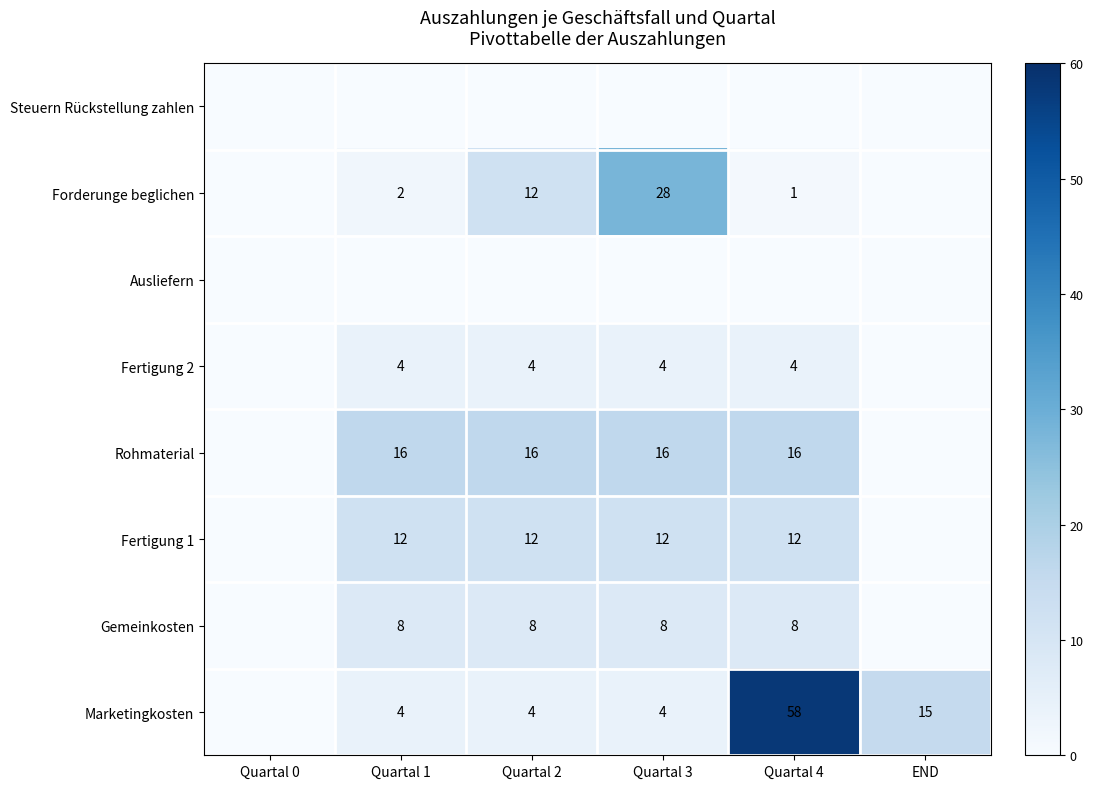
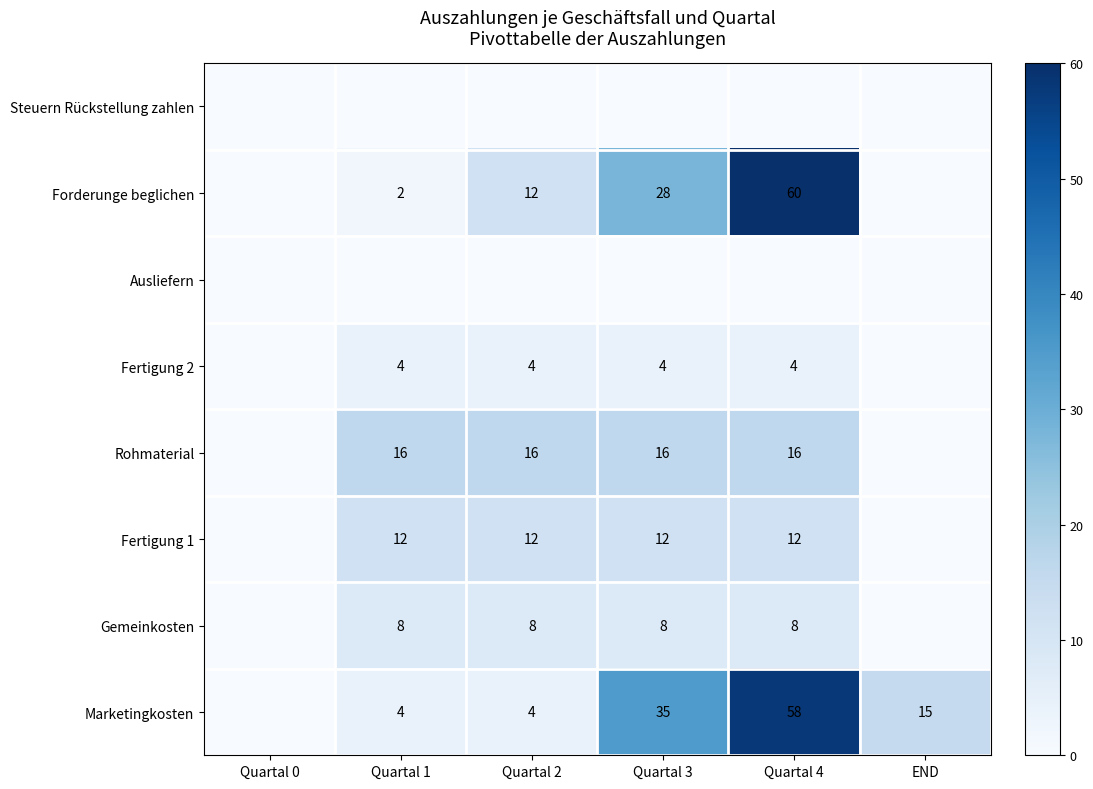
Forderunge beglichen, Quartal 4: 1 -> 60
Marketingkosten, Quartal 3: 4 -> 35
